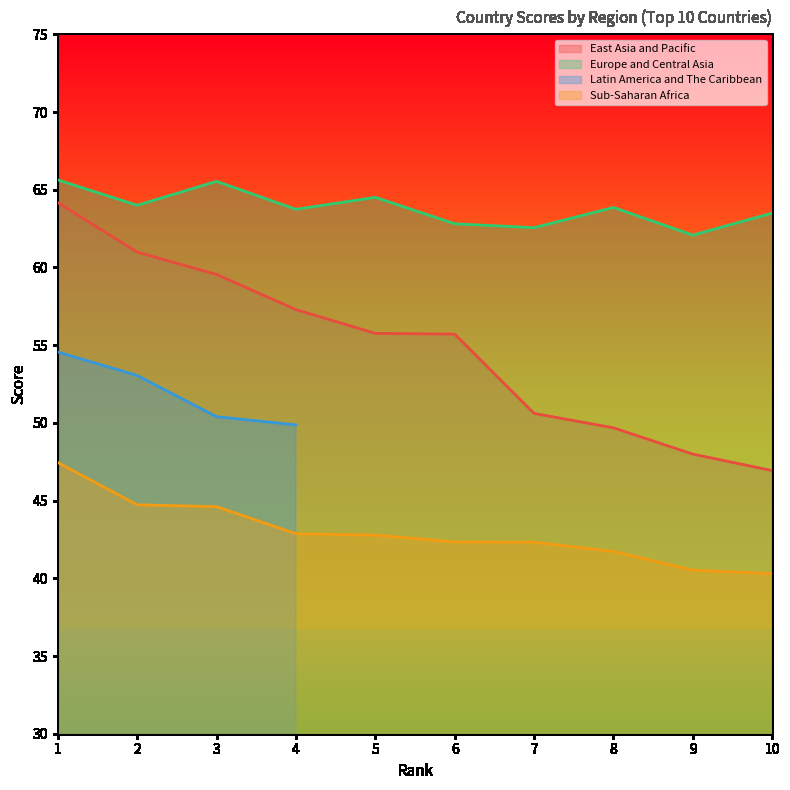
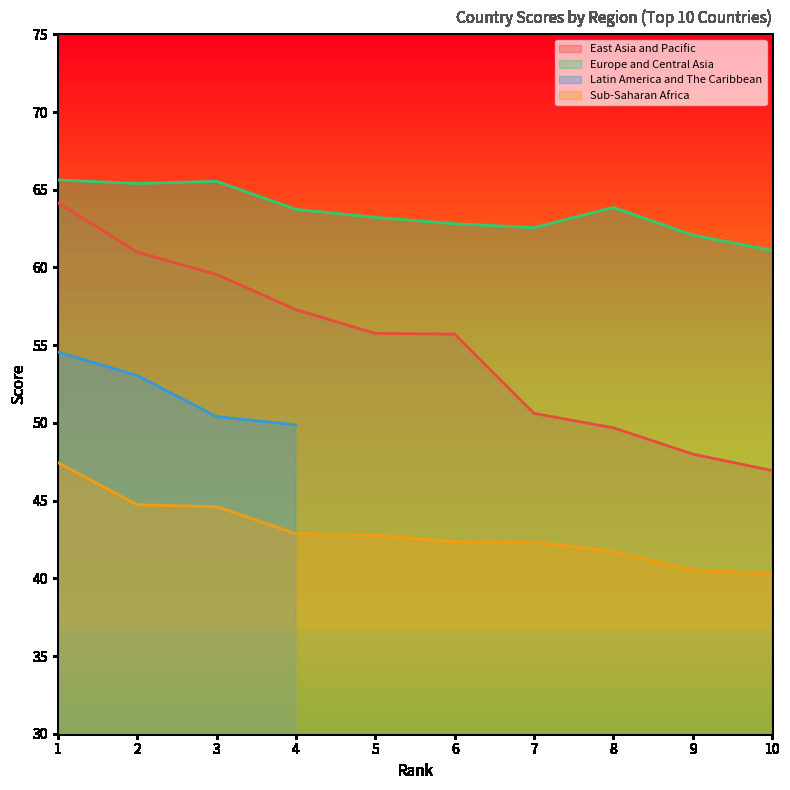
Europe and Central Asia, 2: 64.0 -> 65.4
Europe and Central Asia, 5: 64.5 -> 63.2
Europe and Central Asia, 10: 63.5 -> 61.1
